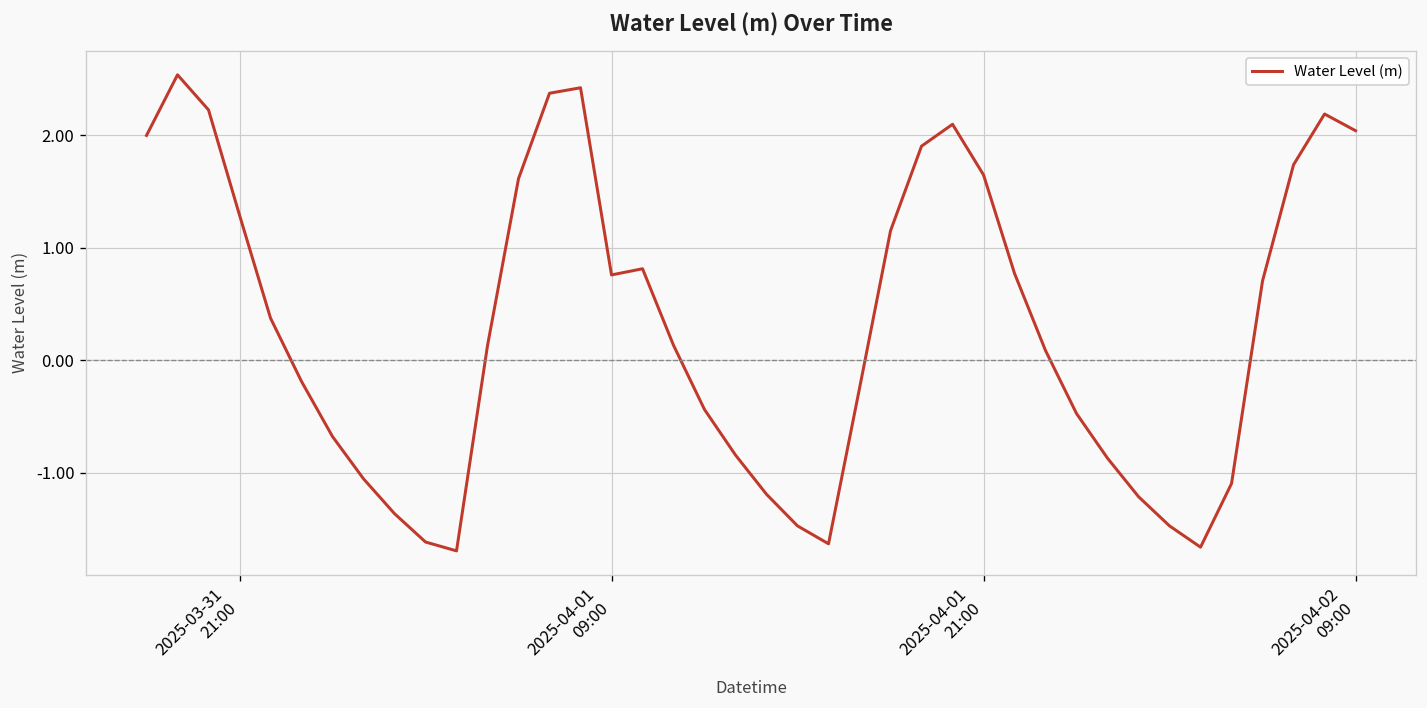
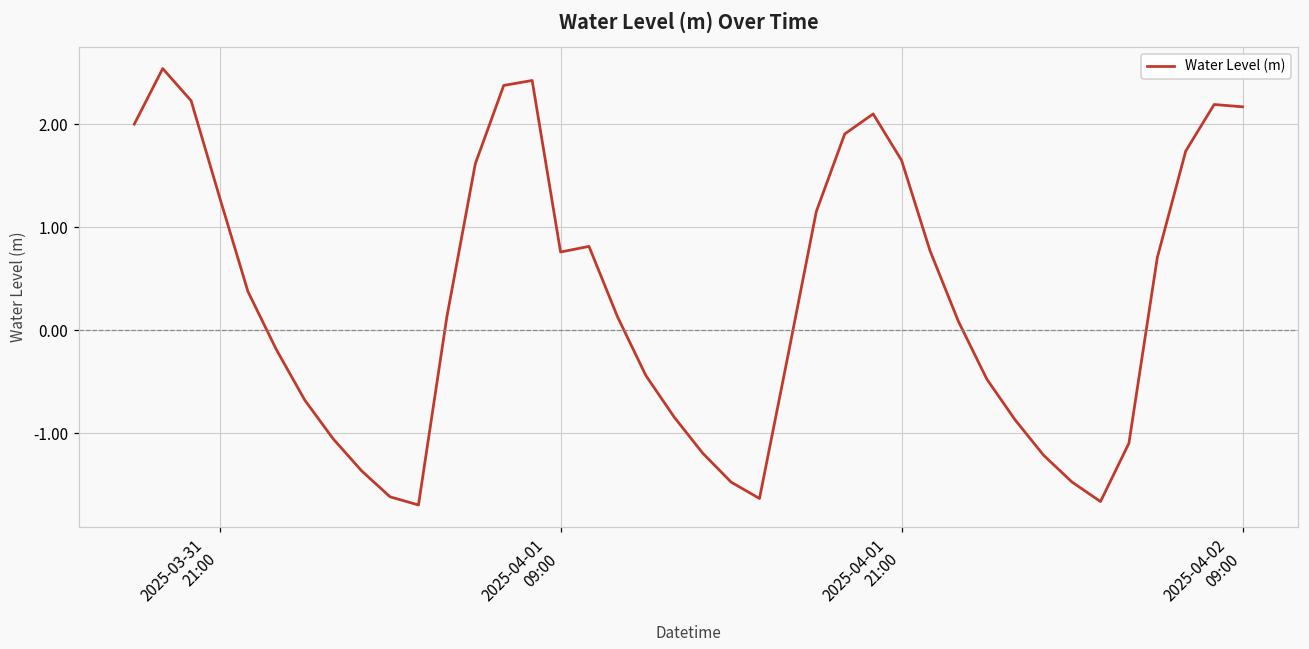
2025-04-02 09:00: 2.0 -> 2.2
